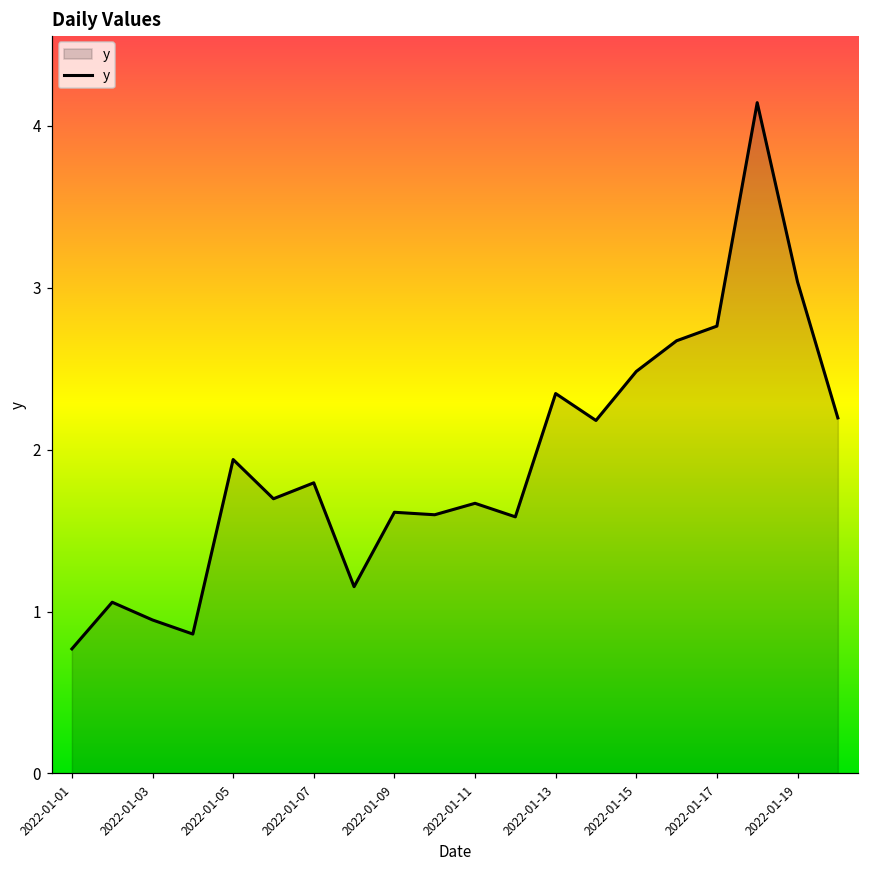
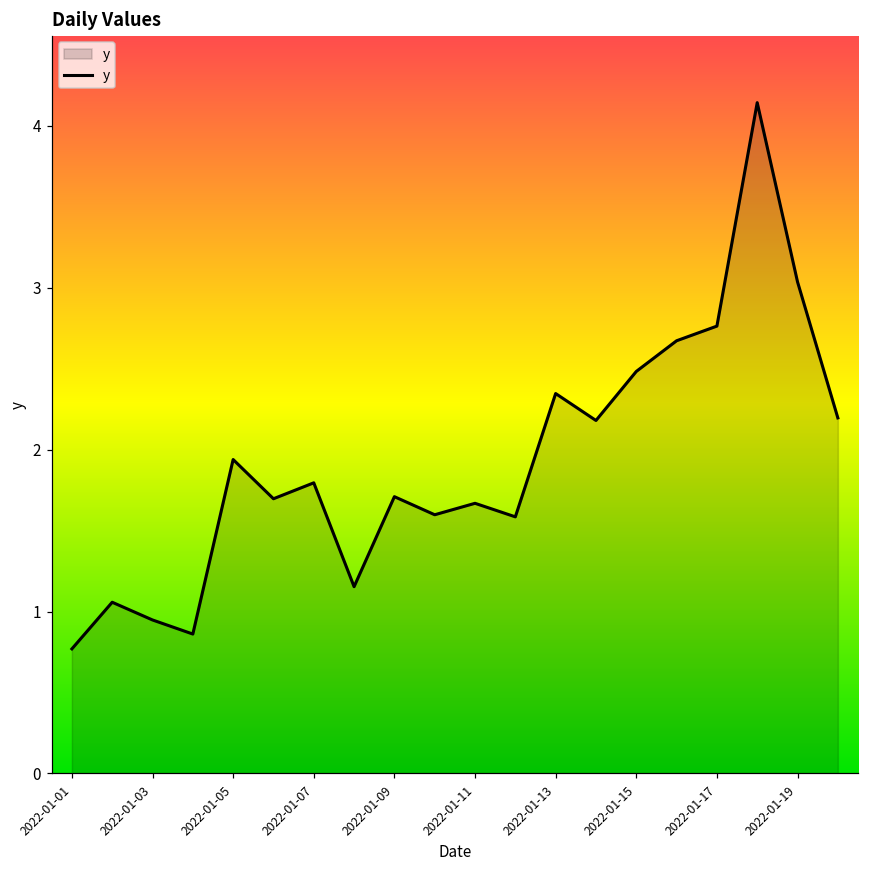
2022-01-09: 1.61 -> 1.71
